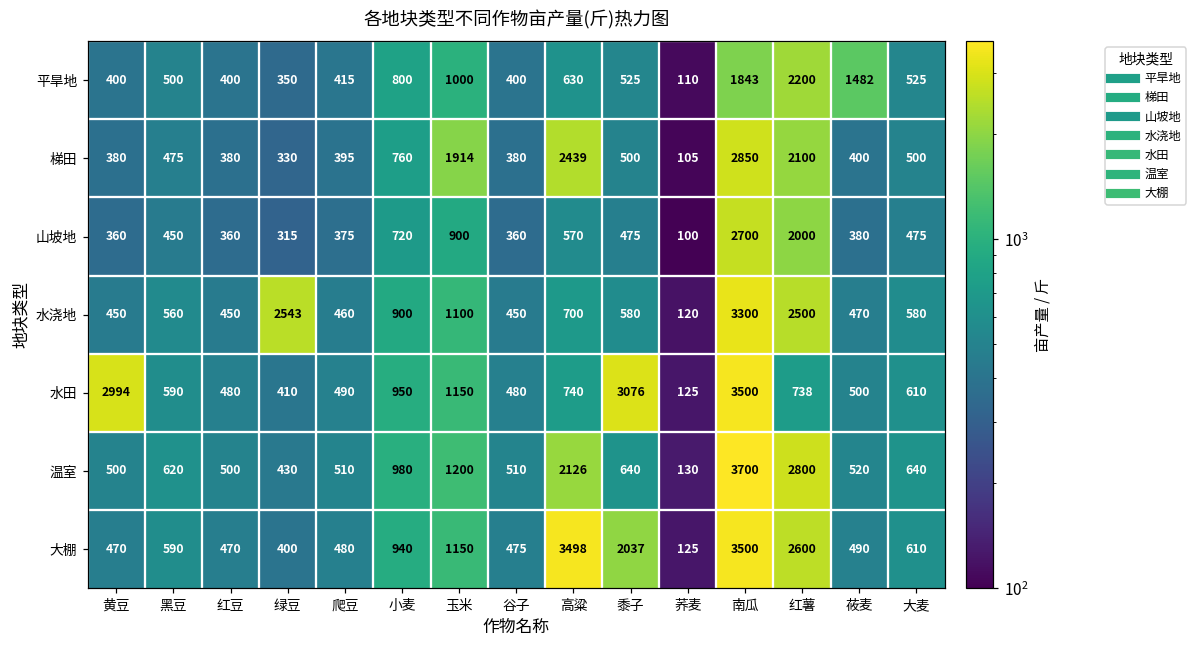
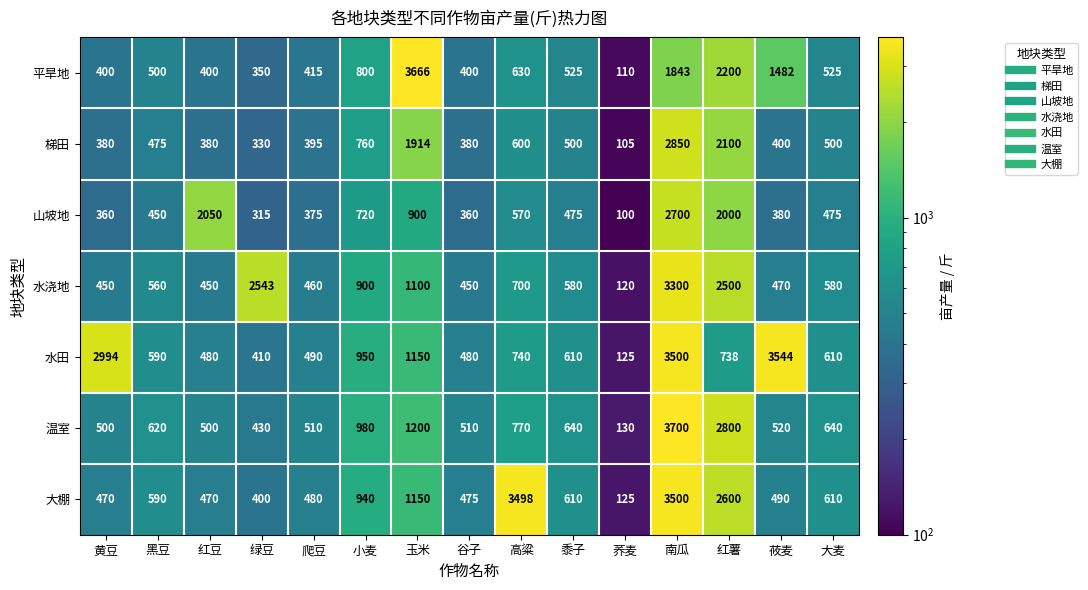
平旱地, 玉米: 1000 -> 3666
梯田, 高粱: 2439 -> 600
山坡地, 红豆: 360 -> 2050
水田, 黍子: 3076 -> 610
水田, 莜麦: 500 -> 3544
温室, 高粱: 2126 -> 770
大棚, 黍子: 2037 -> 610
